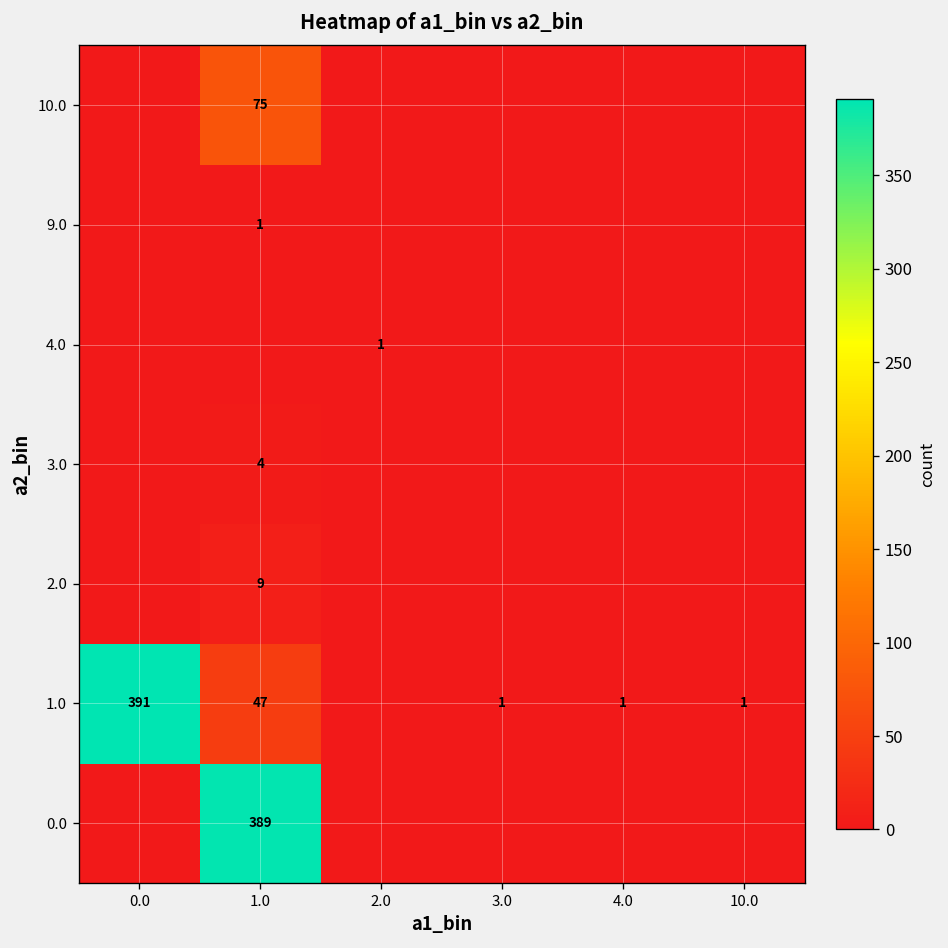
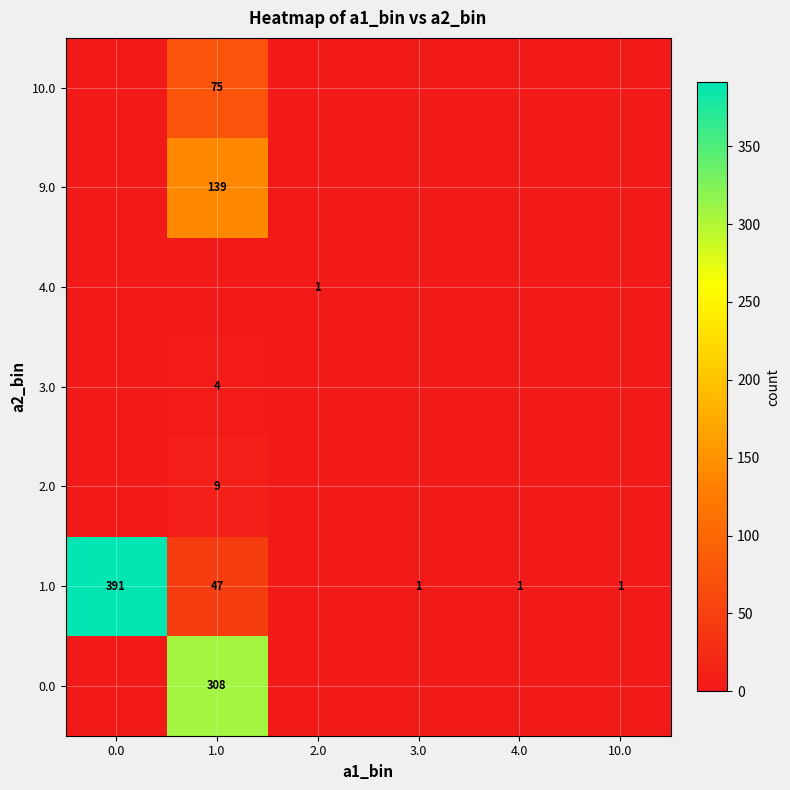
9.0, 1.0: 1 -> 139
0.0, 1.0: 389 -> 308
